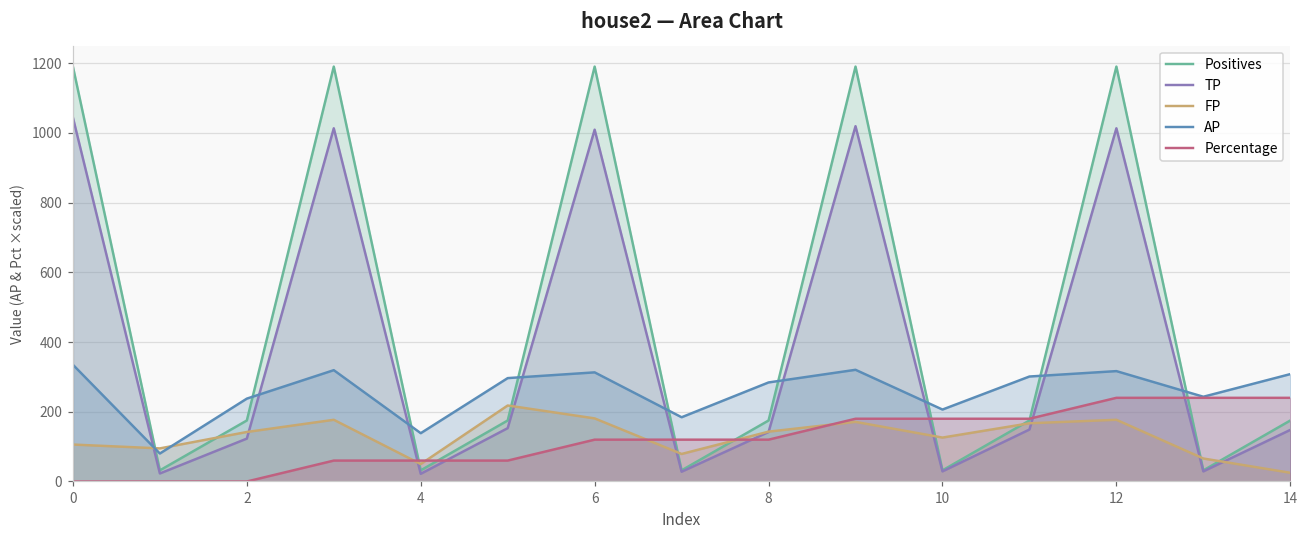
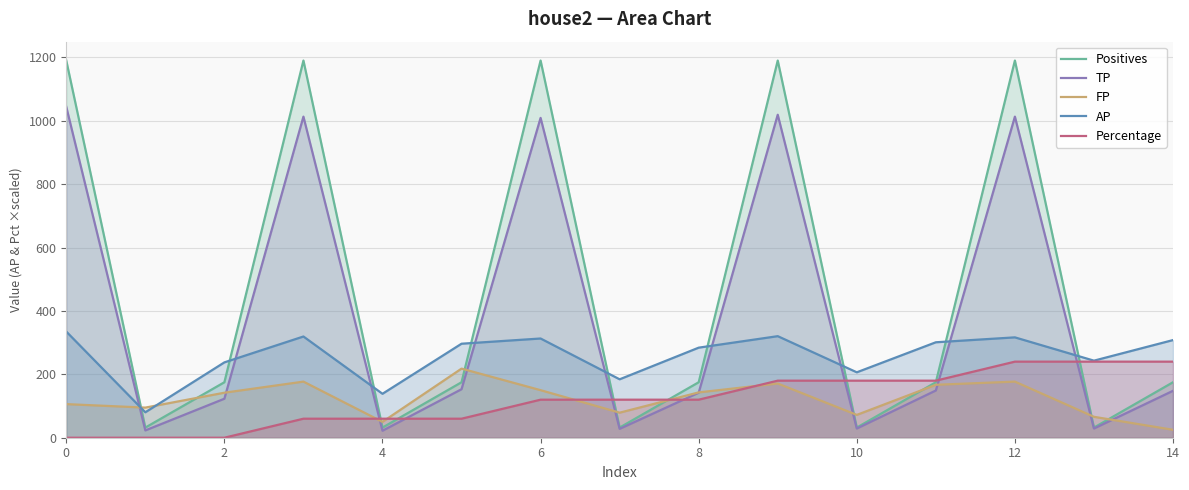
FP, 6: 180 -> 150
FP, 10: 130 -> 70
